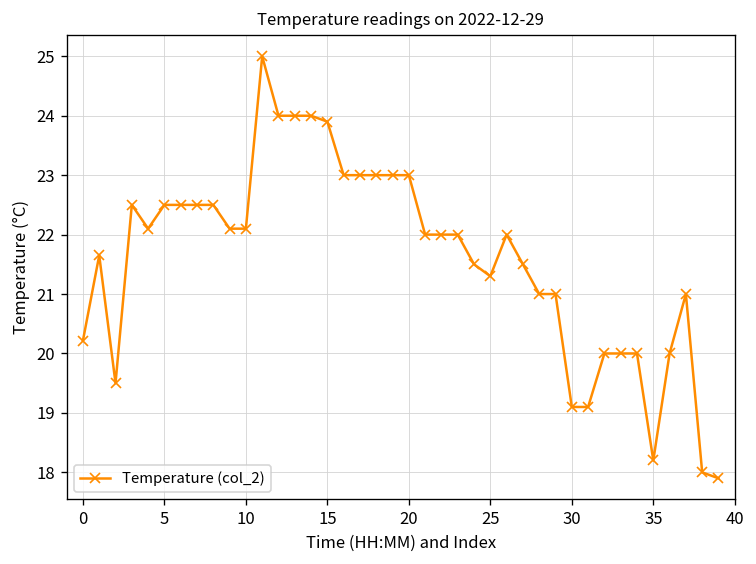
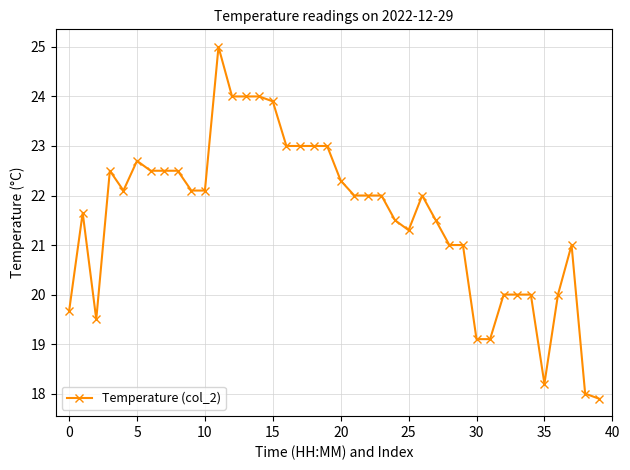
0: 20.2 -> 19.7
5: 22.5 -> 22.7
20: 23.0 -> 22.3
